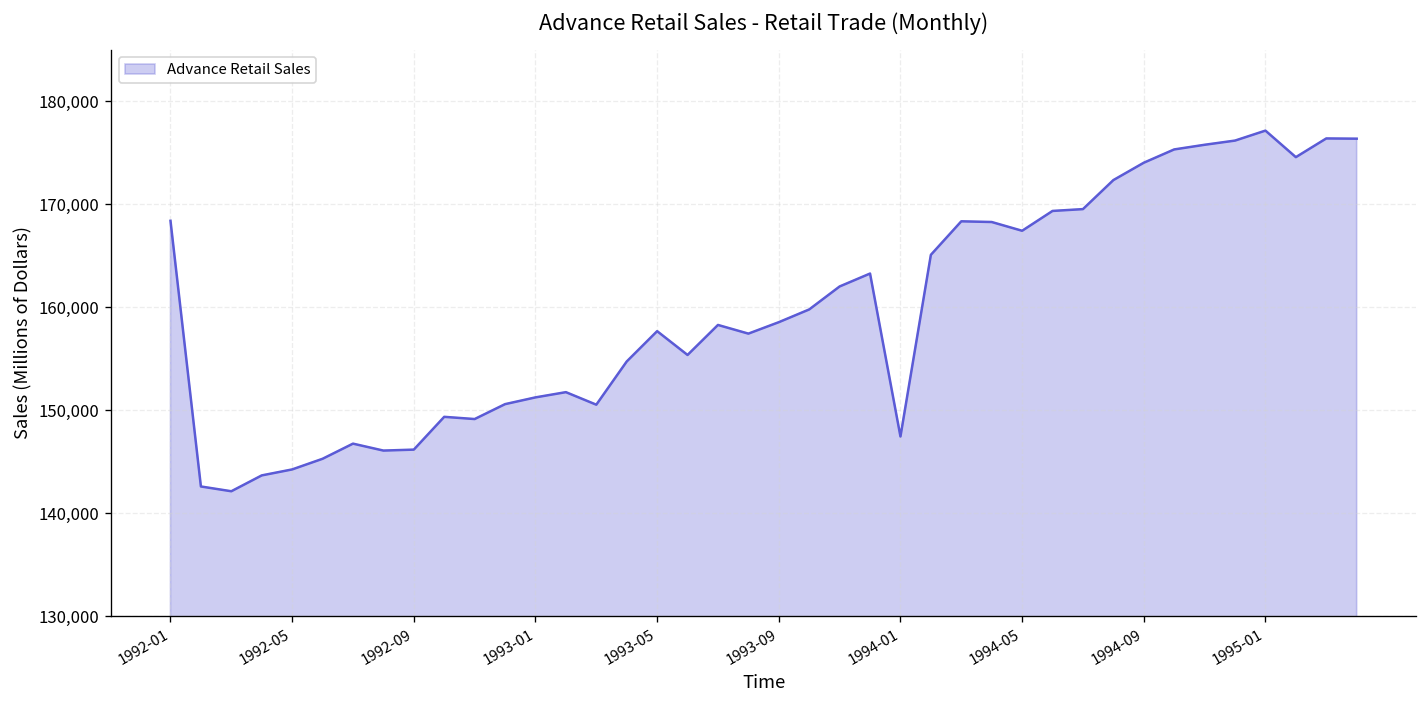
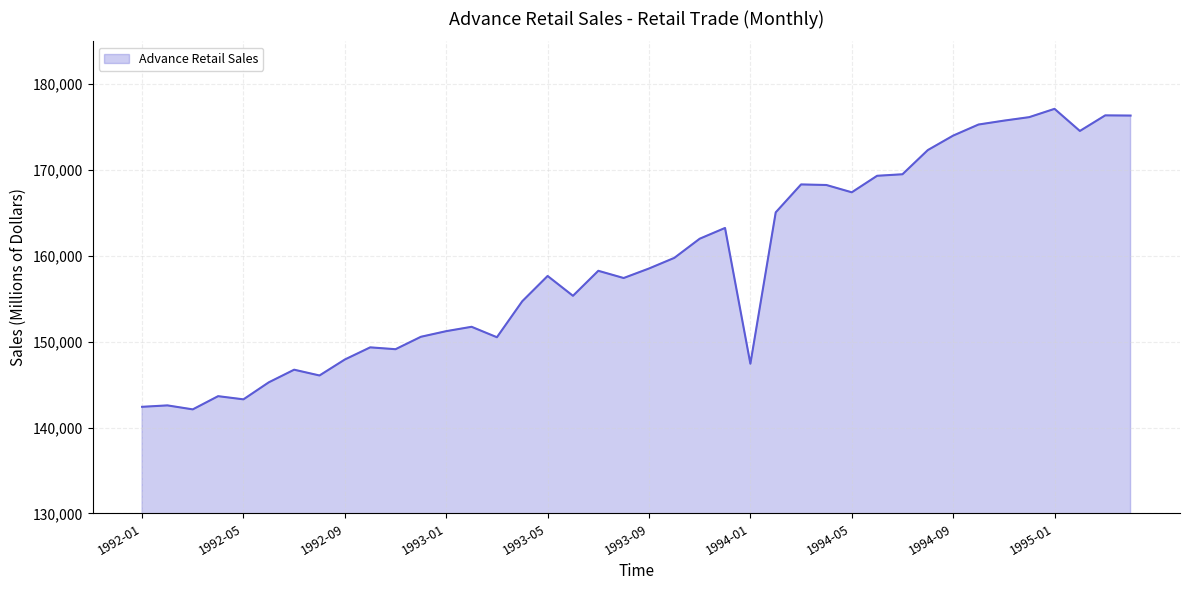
1992-01: 168,000 -> 142,000
1992-05: 144,000 -> 143,000
1992-09: 146,000 -> 148,000
